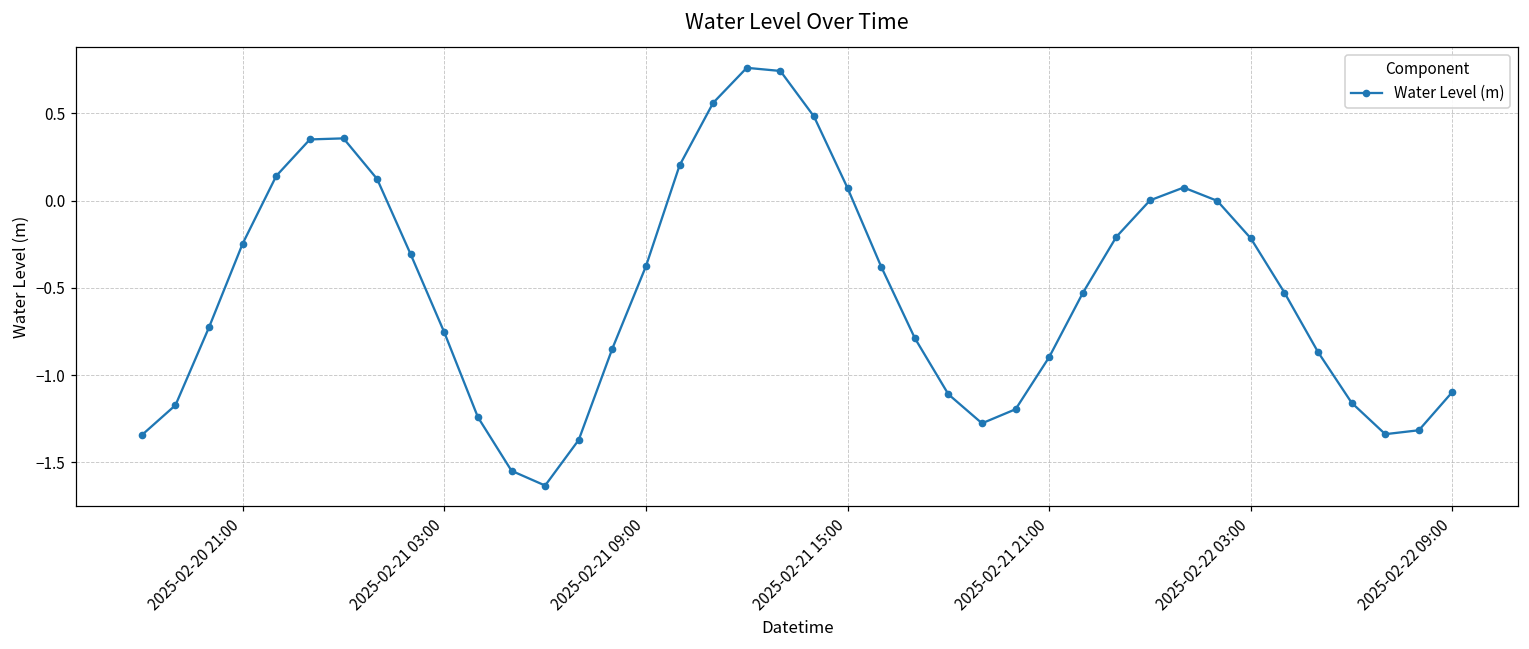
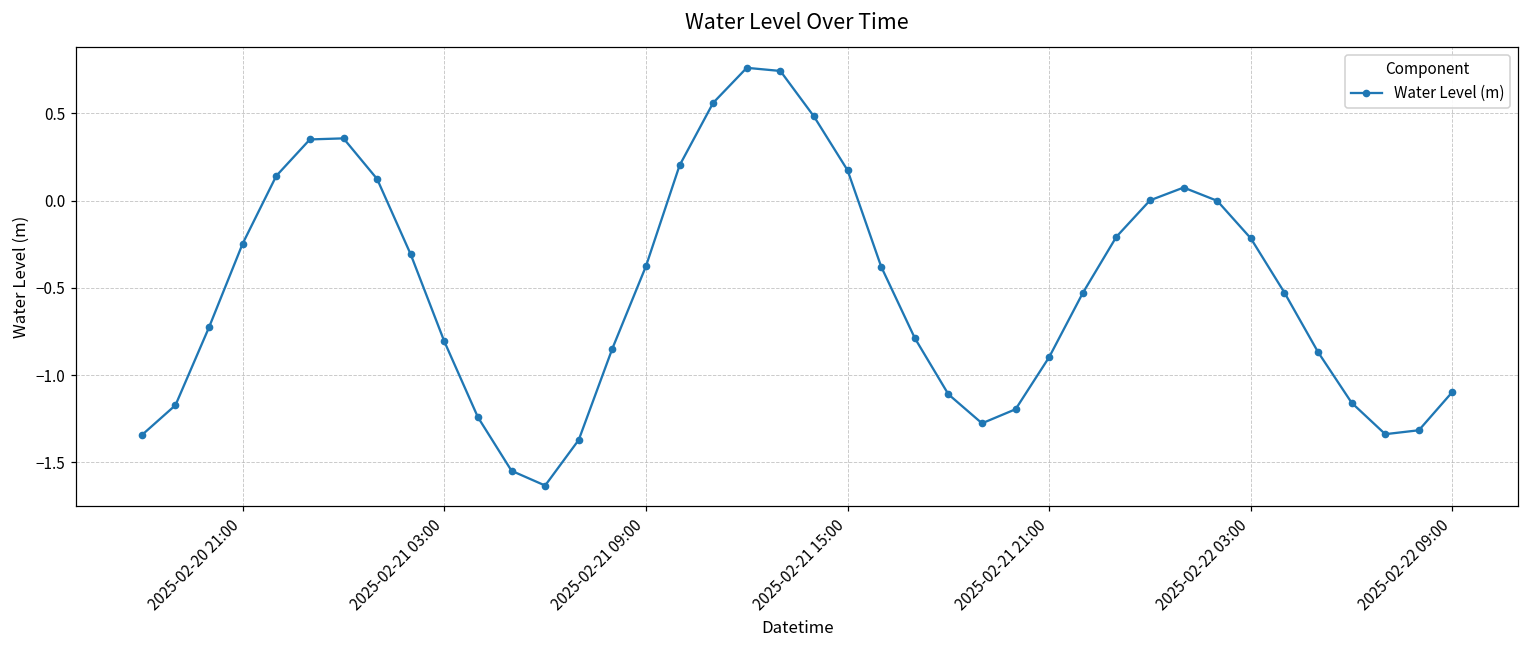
2025-02-21 03:00: -0.75 -> -0.81
2025-02-21 15:00: 0.07 -> 0.17
